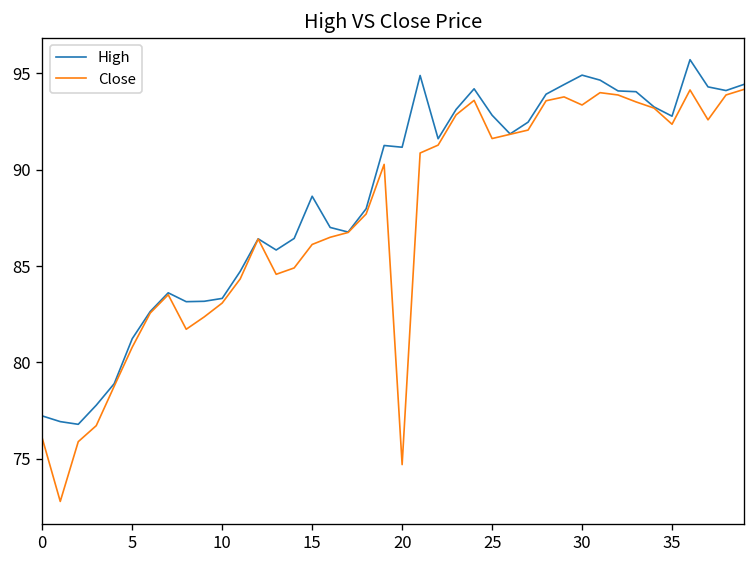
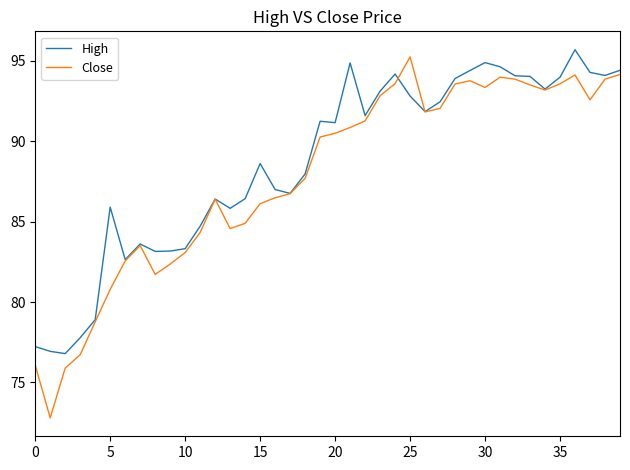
High, 5: 81.2 -> 85.9
Close, 20: 74.7 -> 90.5
Close, 25: 91.6 -> 95.3
High, 35: 92.8 -> 94.0
Close, 35: 92.4 -> 93.6
